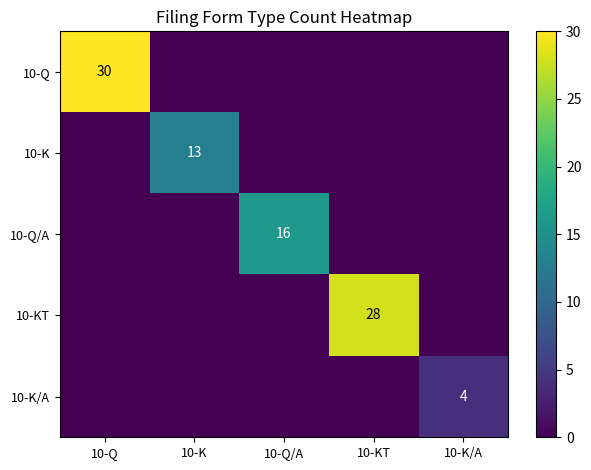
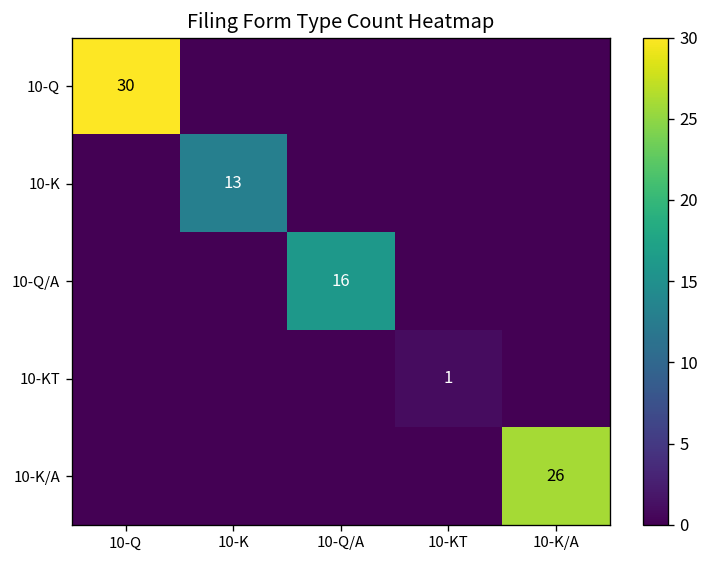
10-KT, 10-KT: 28 -> 1
10-K/A, 10-K/A: 4 -> 26
